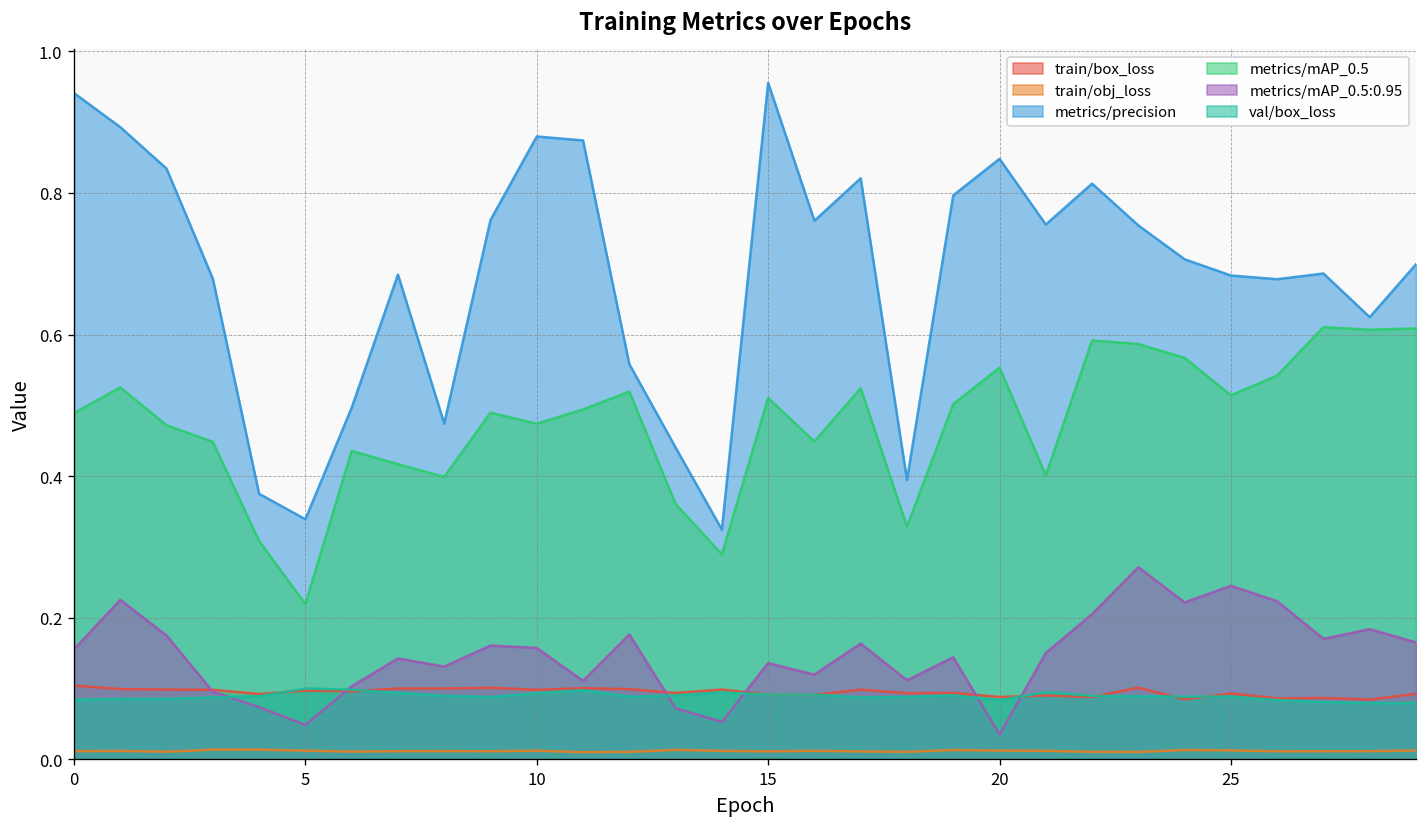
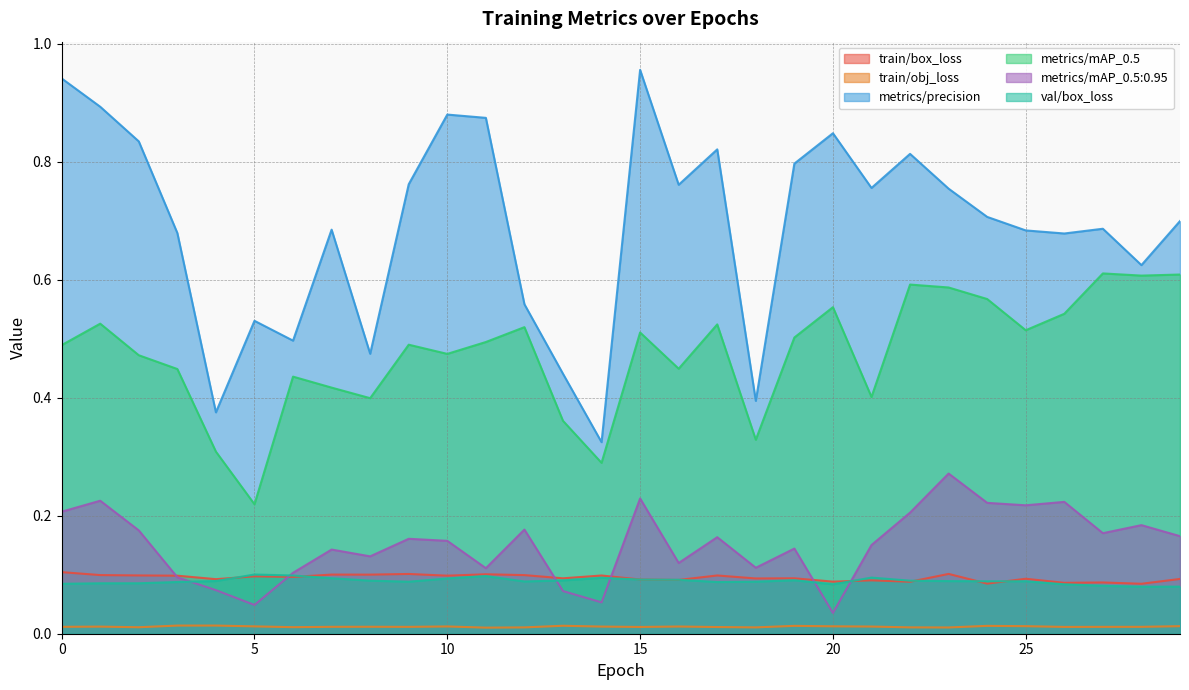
metrics/mAP_0.5:0.95, 0: 0.16 -> 0.21
metrics/precision, 5: 0.34 -> 0.53
metrics/mAP_0.5:0.95, 15: 0.14 -> 0.23
metrics/mAP_0.5:0.95, 25: 0.25 -> 0.22
